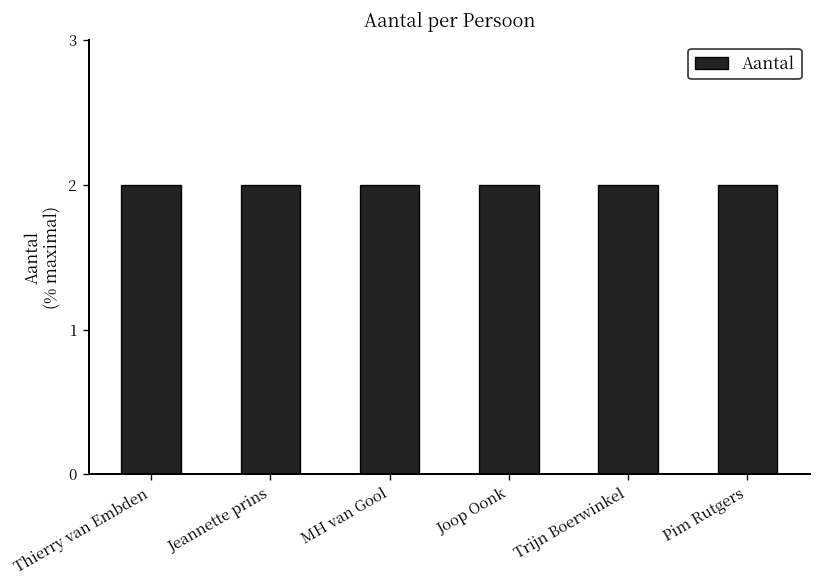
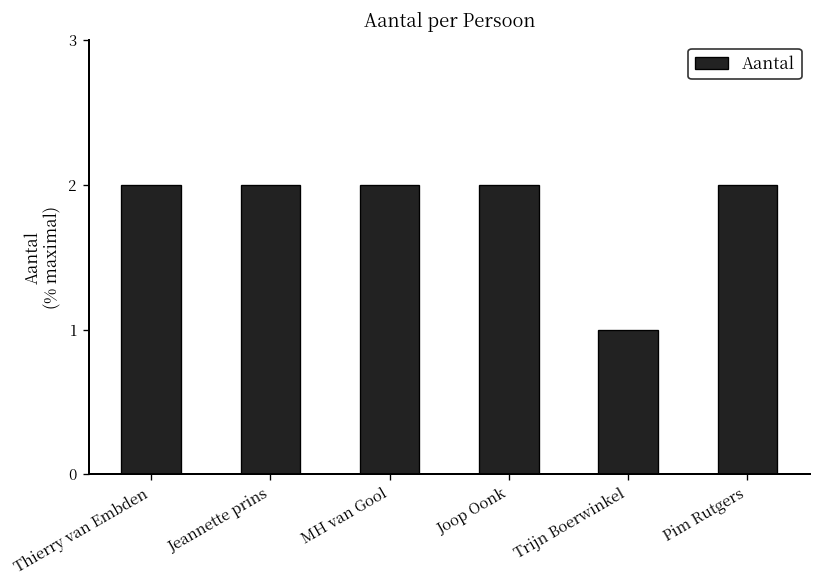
Trijn Boerwinkel: 2 -> 1
